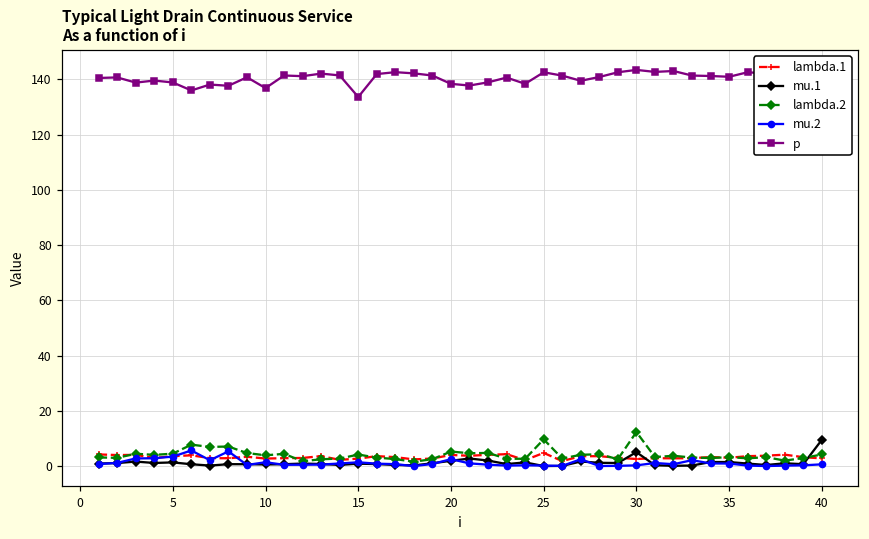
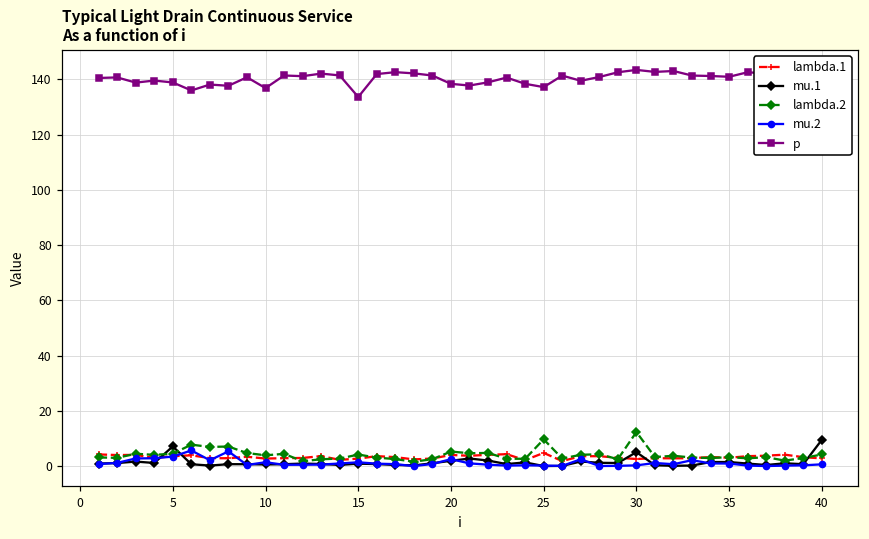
mu.1, 5: 1 -> 7
p, 25: 143 -> 137
